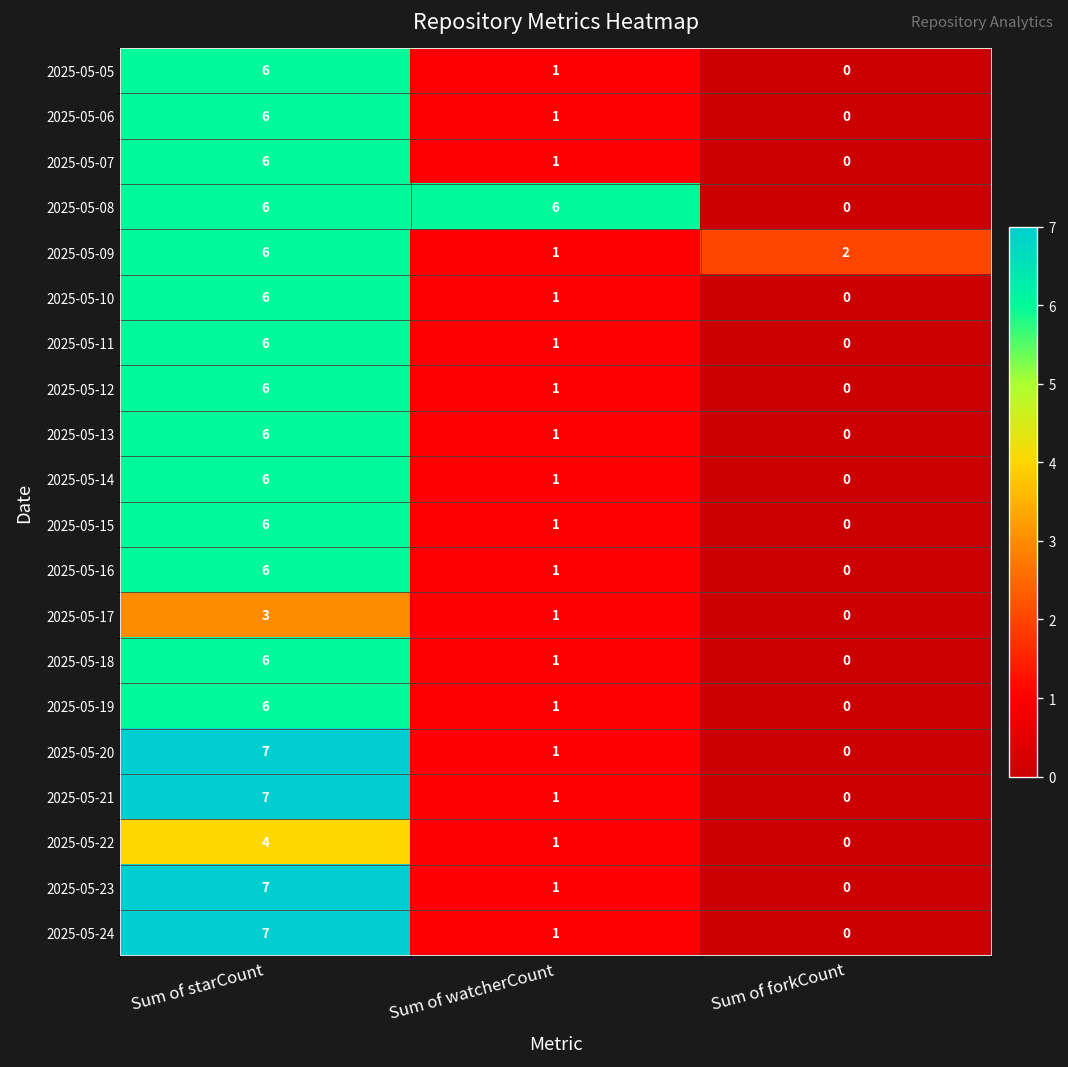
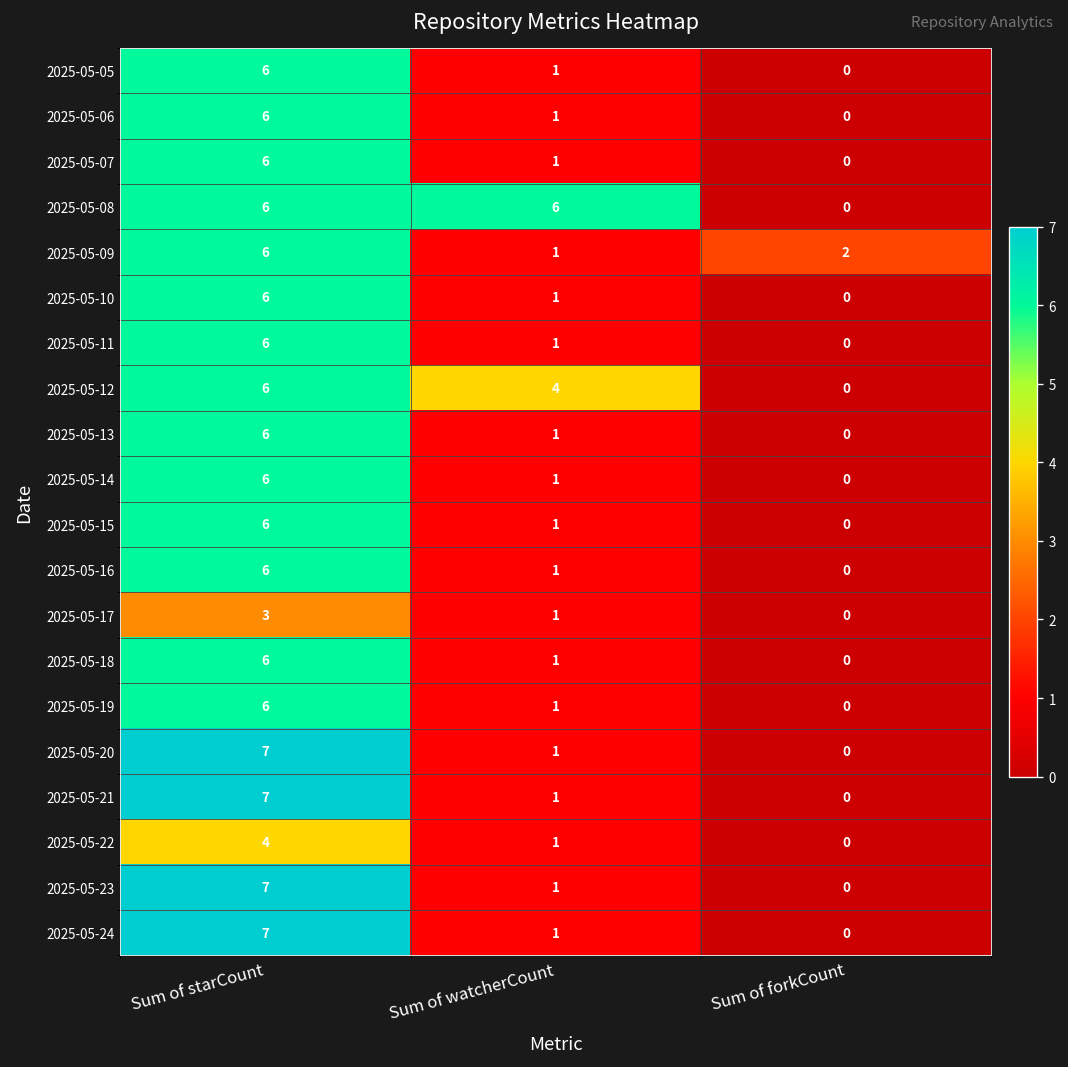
2025-05-12, Sum of watcherCount: 1 -> 4
